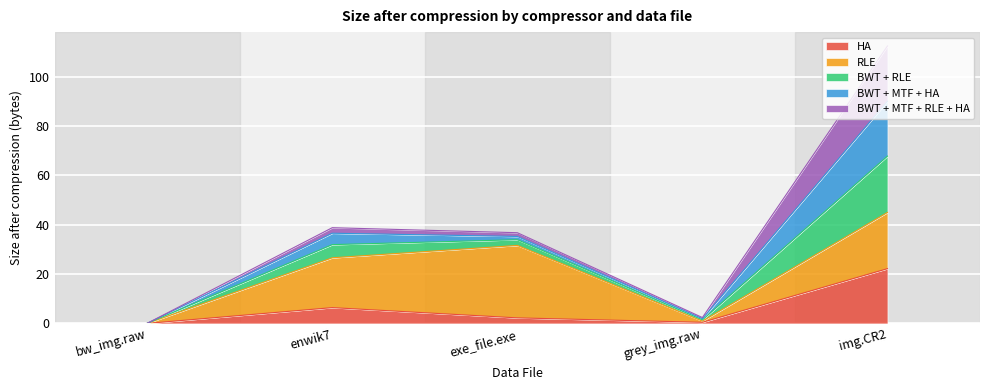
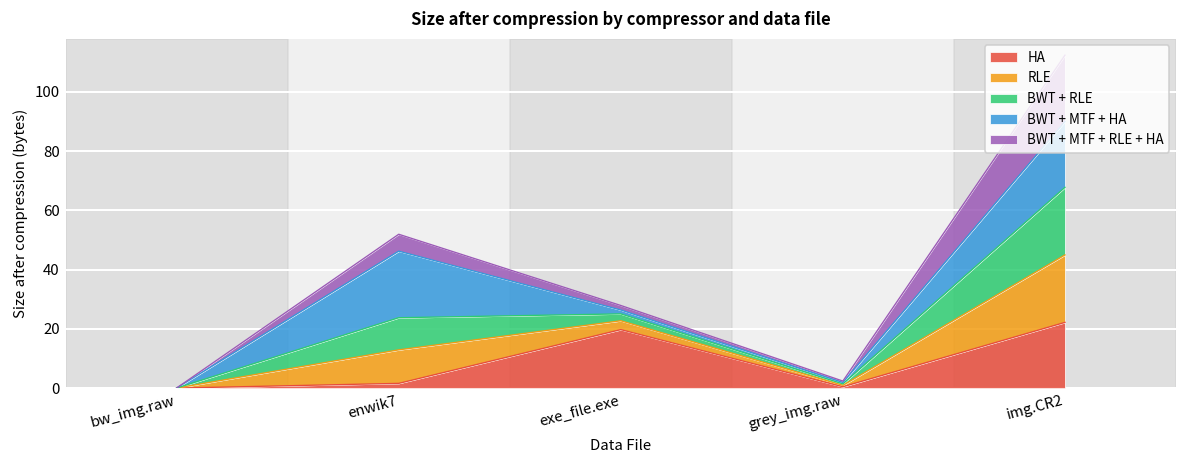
HA, enwik7: 6 -> 2
RLE, enwik7: 20 -> 11
BWT + RLE, enwik7: 5 -> 11
BWT + MTF + HA, enwik7: 5 -> 22
BWT + MTF + RLE + HA, enwik7: 2 -> 6
HA, exe_file.exe: 2 -> 20
RLE, exe_file.exe: 29 -> 3
